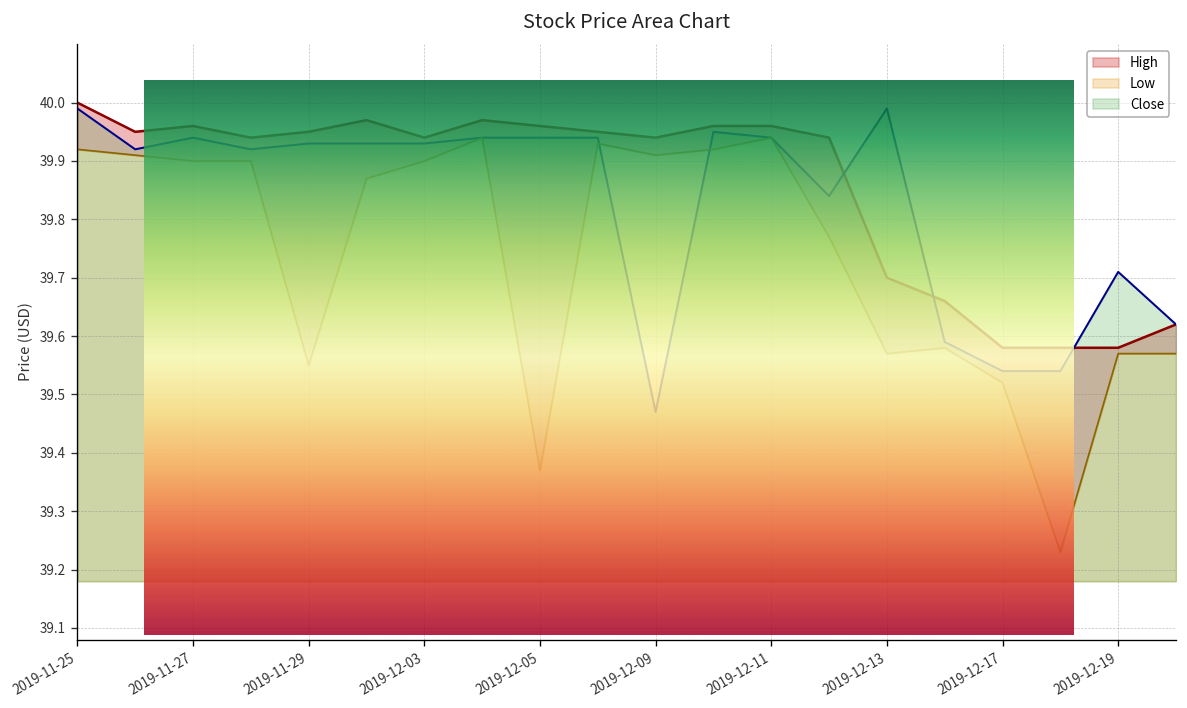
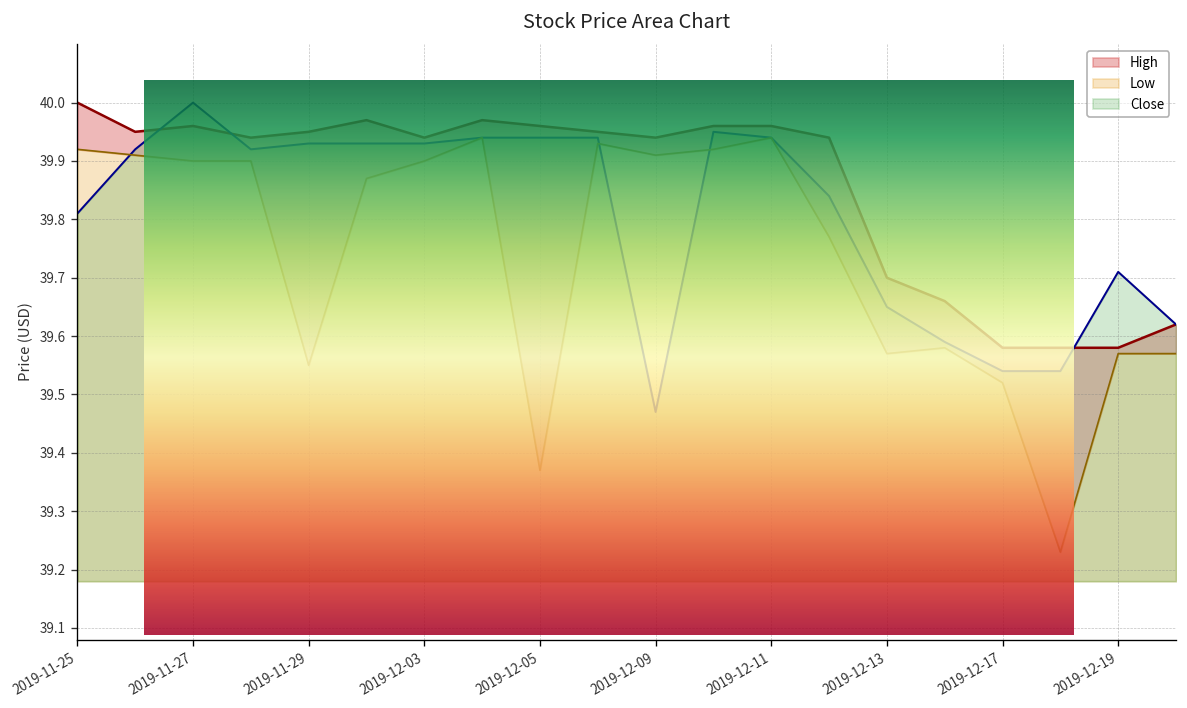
Stock Price Area Chart, Close, 2019-11-25: 39.99 -> 39.81
Stock Price Area Chart, Close, 2019-11-27: 39.94 -> 40.00
Stock Price Area Chart, Close, 2019-12-13: 39.99 -> 39.65
